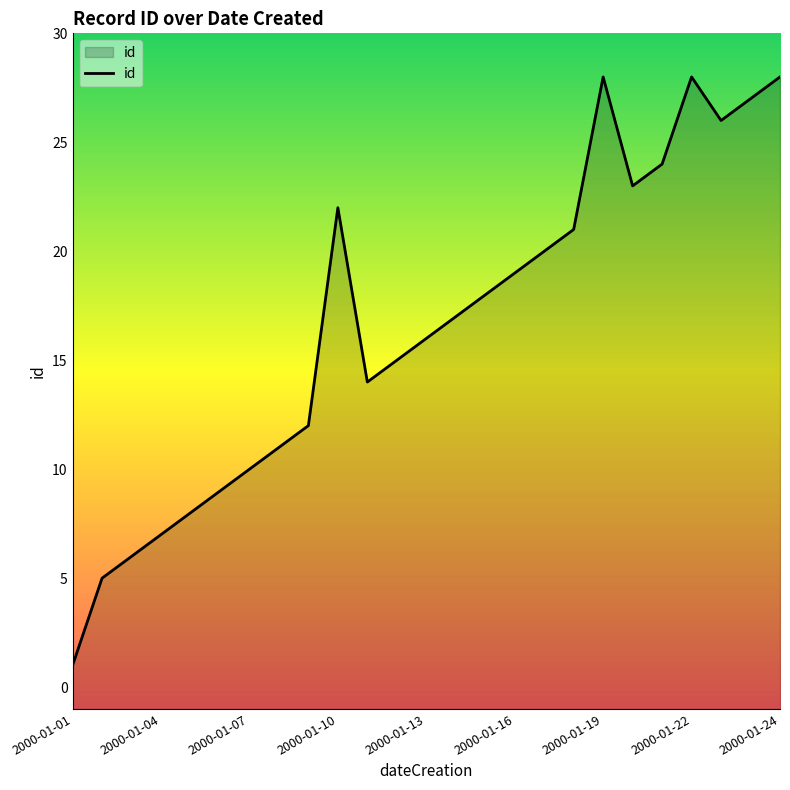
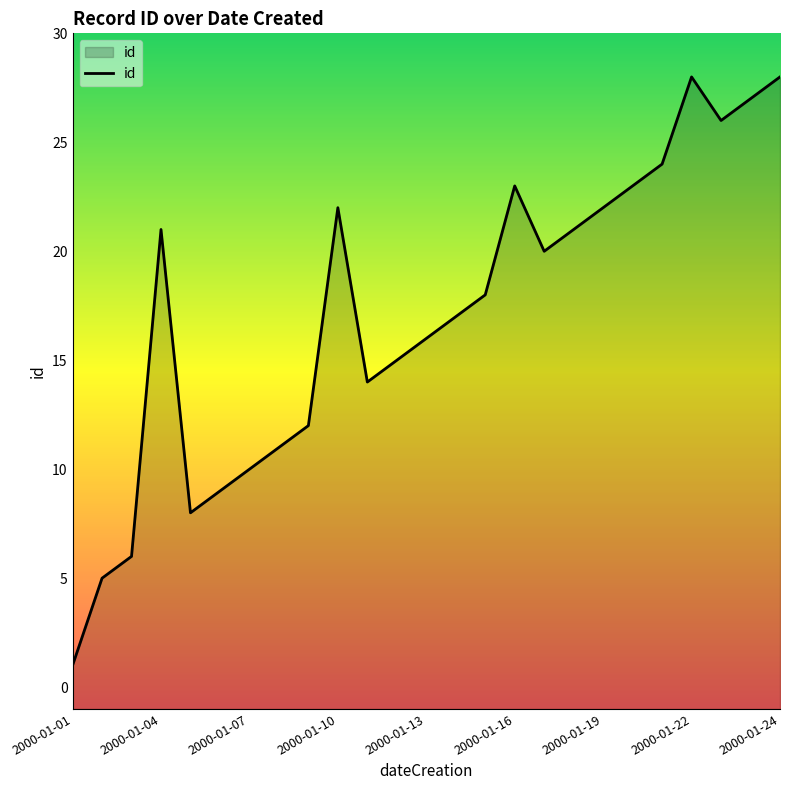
2000-01-04: 7 -> 21
2000-01-16: 19 -> 23
2000-01-19: 28 -> 22
